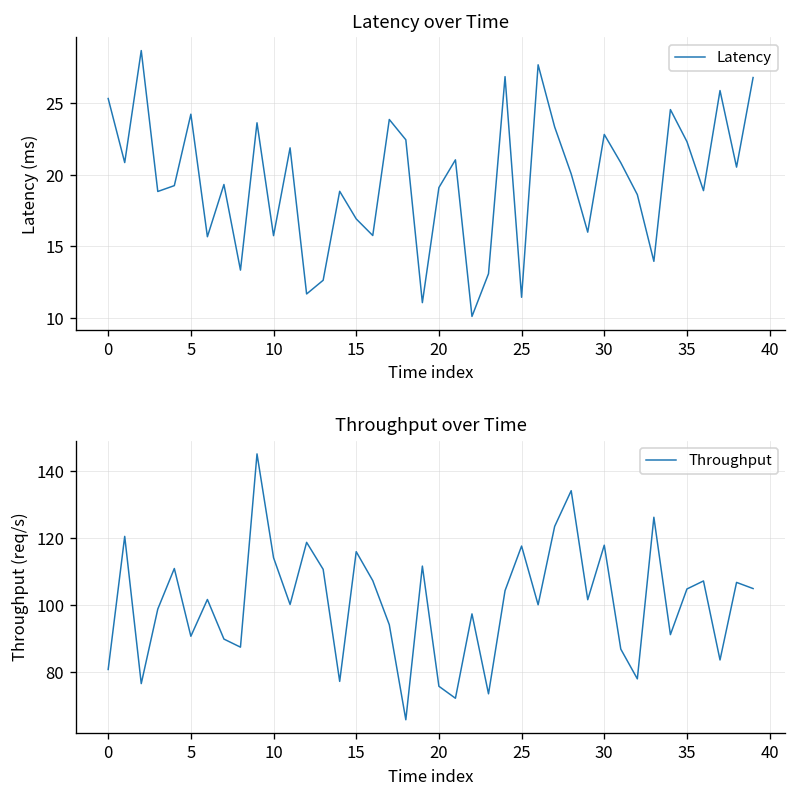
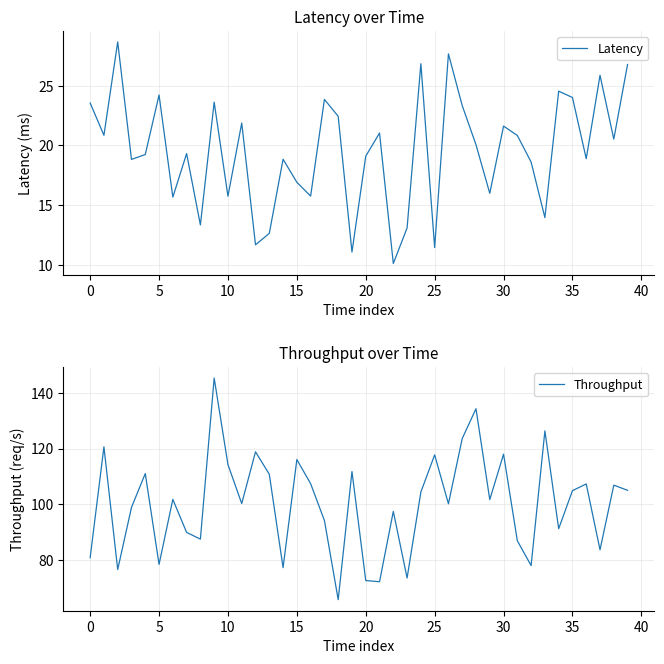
Latency over Time, 0: 25.3 -> 23.6
Latency over Time, 30: 22.8 -> 21.6
Latency over Time, 35: 22.3 -> 24.0
Throughput over Time, 5: 91 -> 78
Throughput over Time, 20: 76 -> 73
